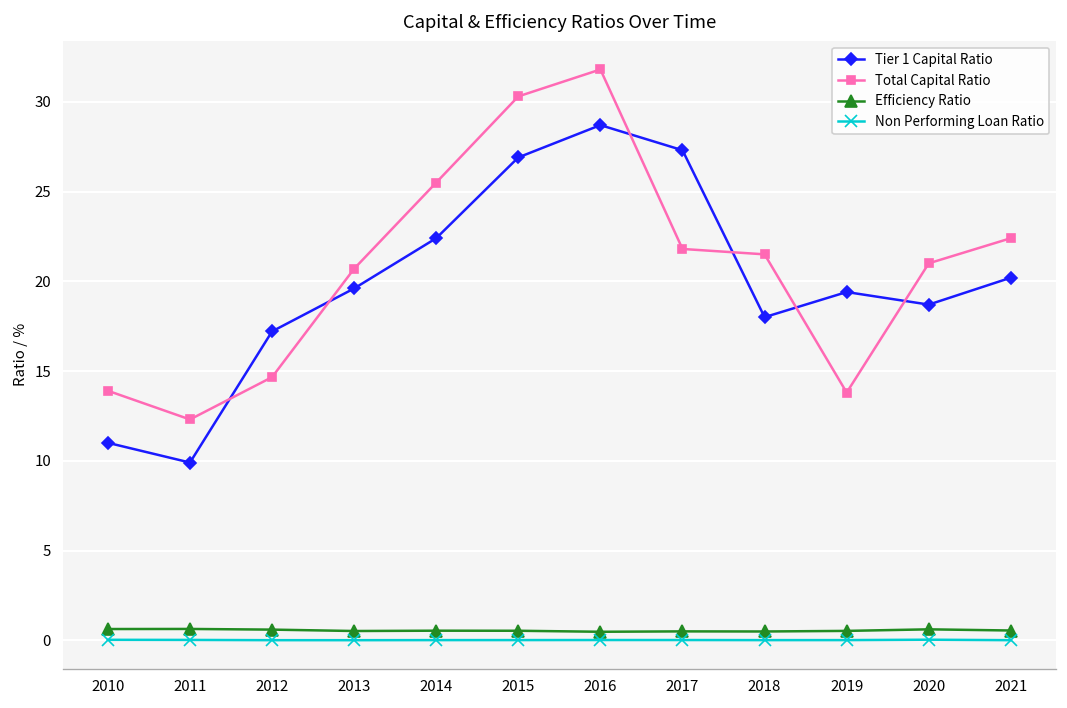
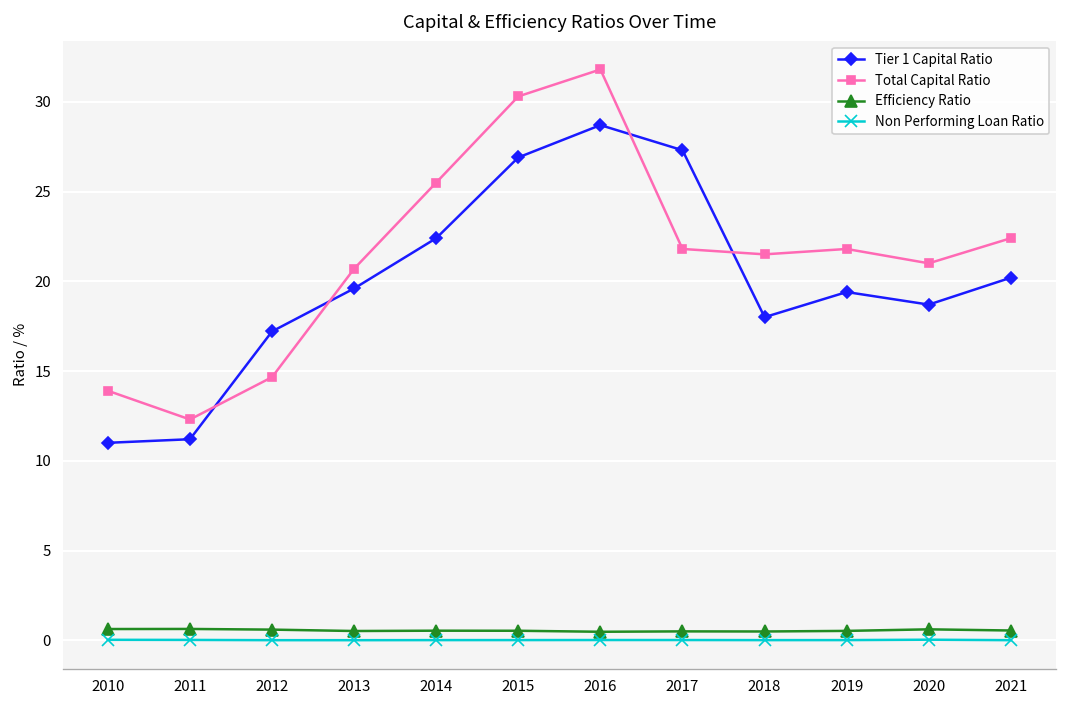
Tier 1 Capital Ratio, 2011: 9.9 -> 11.2
Total Capital Ratio, 2019: 13.8 -> 21.8
